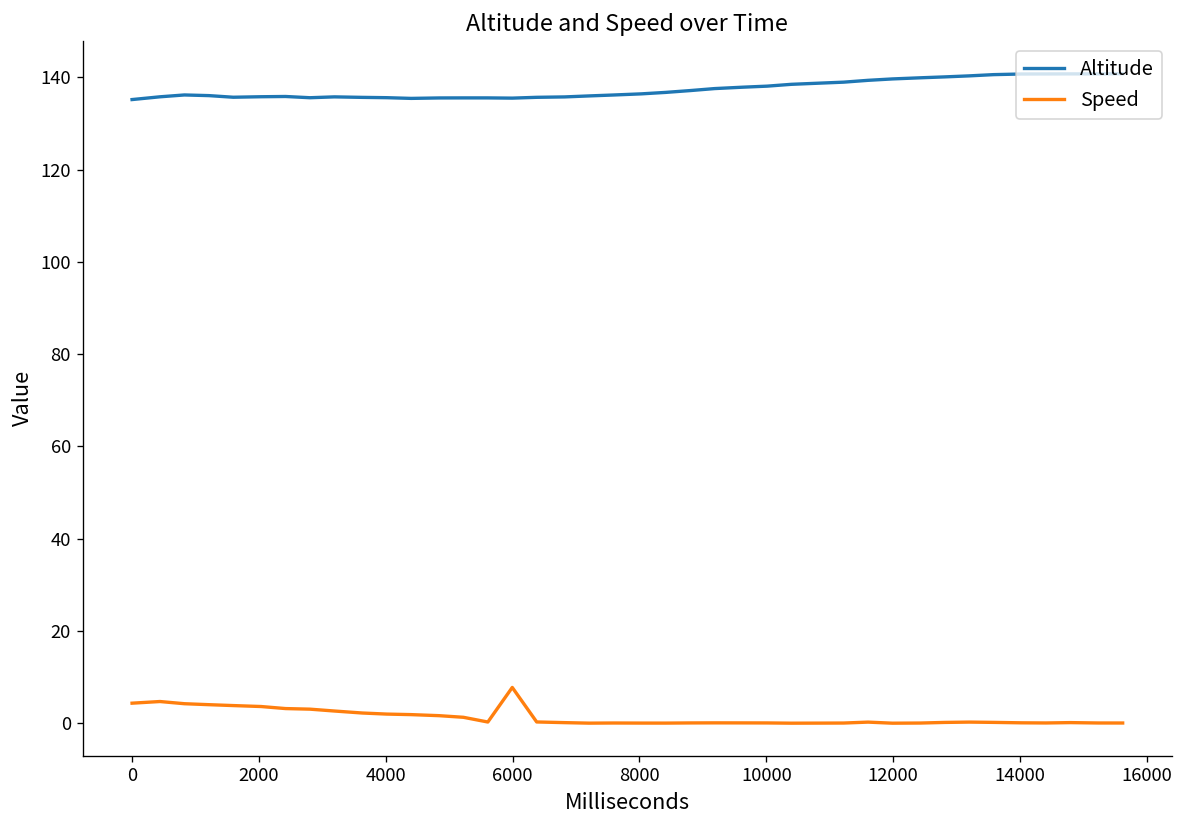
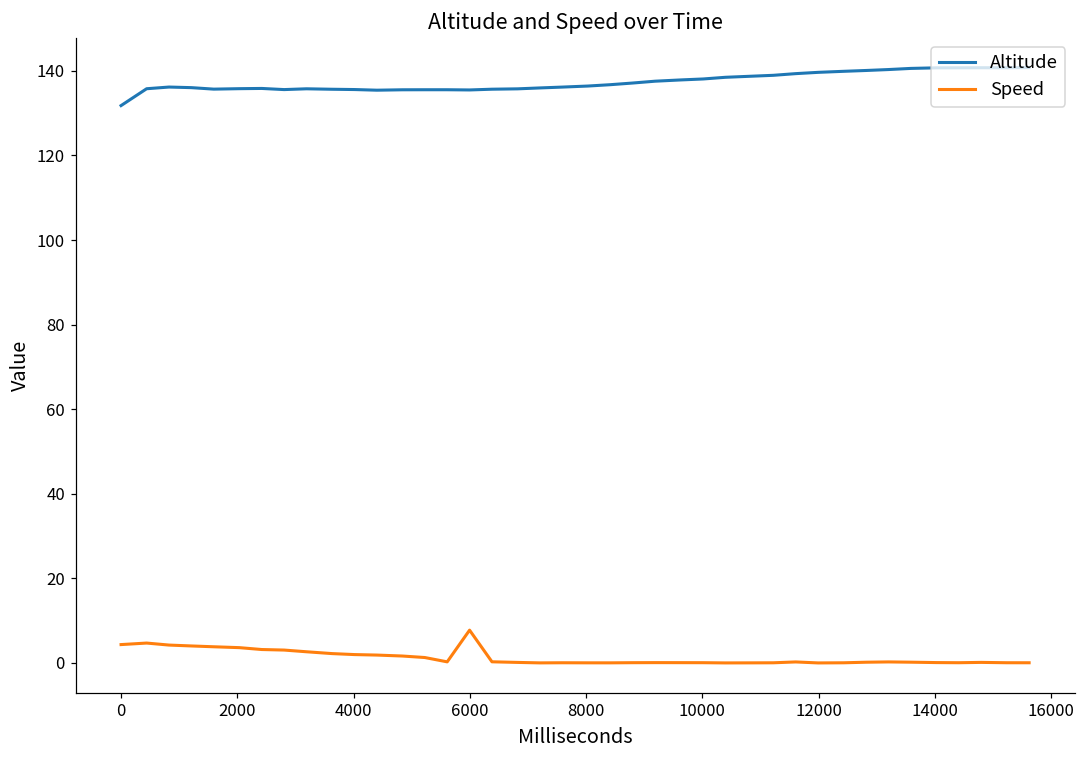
Altitude, 0: 135 -> 132
